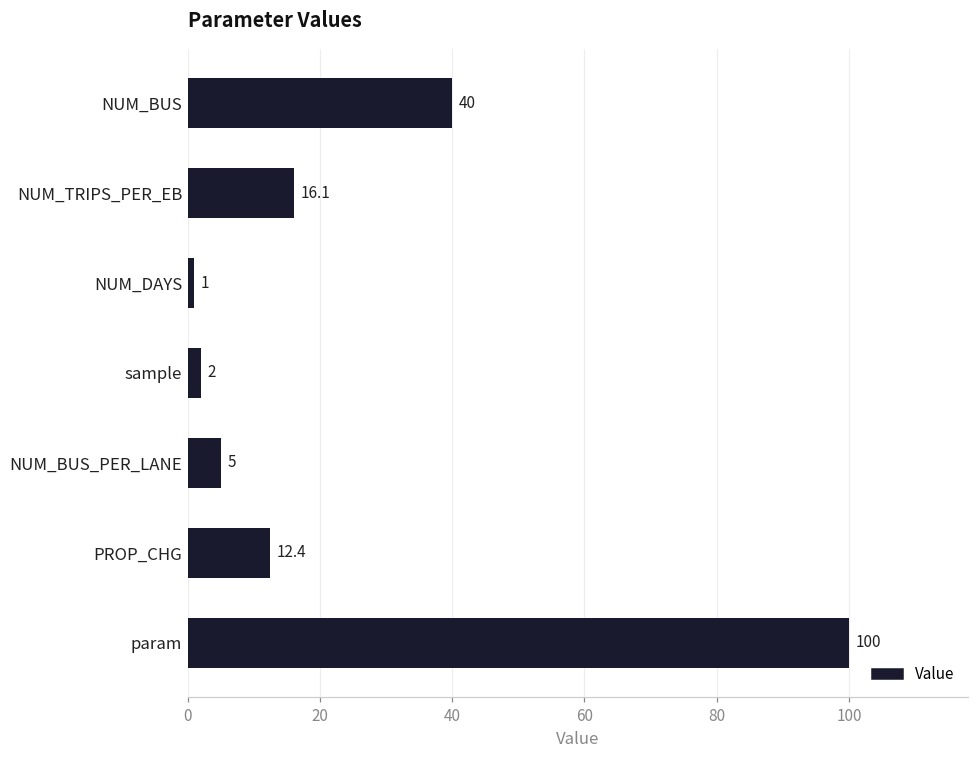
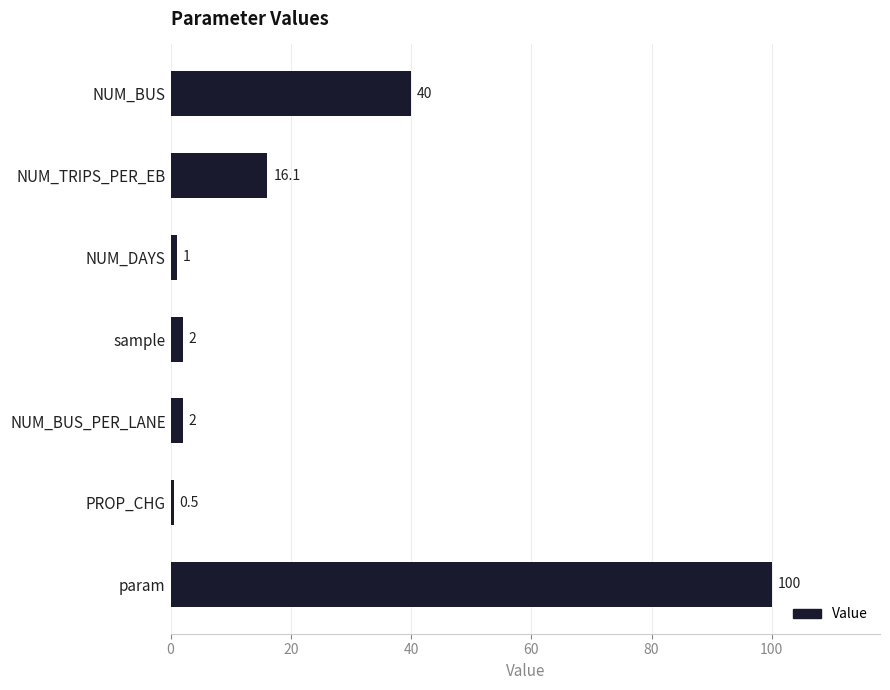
NUM_BUS_PER_LANE: 5 -> 2
PROP_CHG: 12.4 -> 0.5
